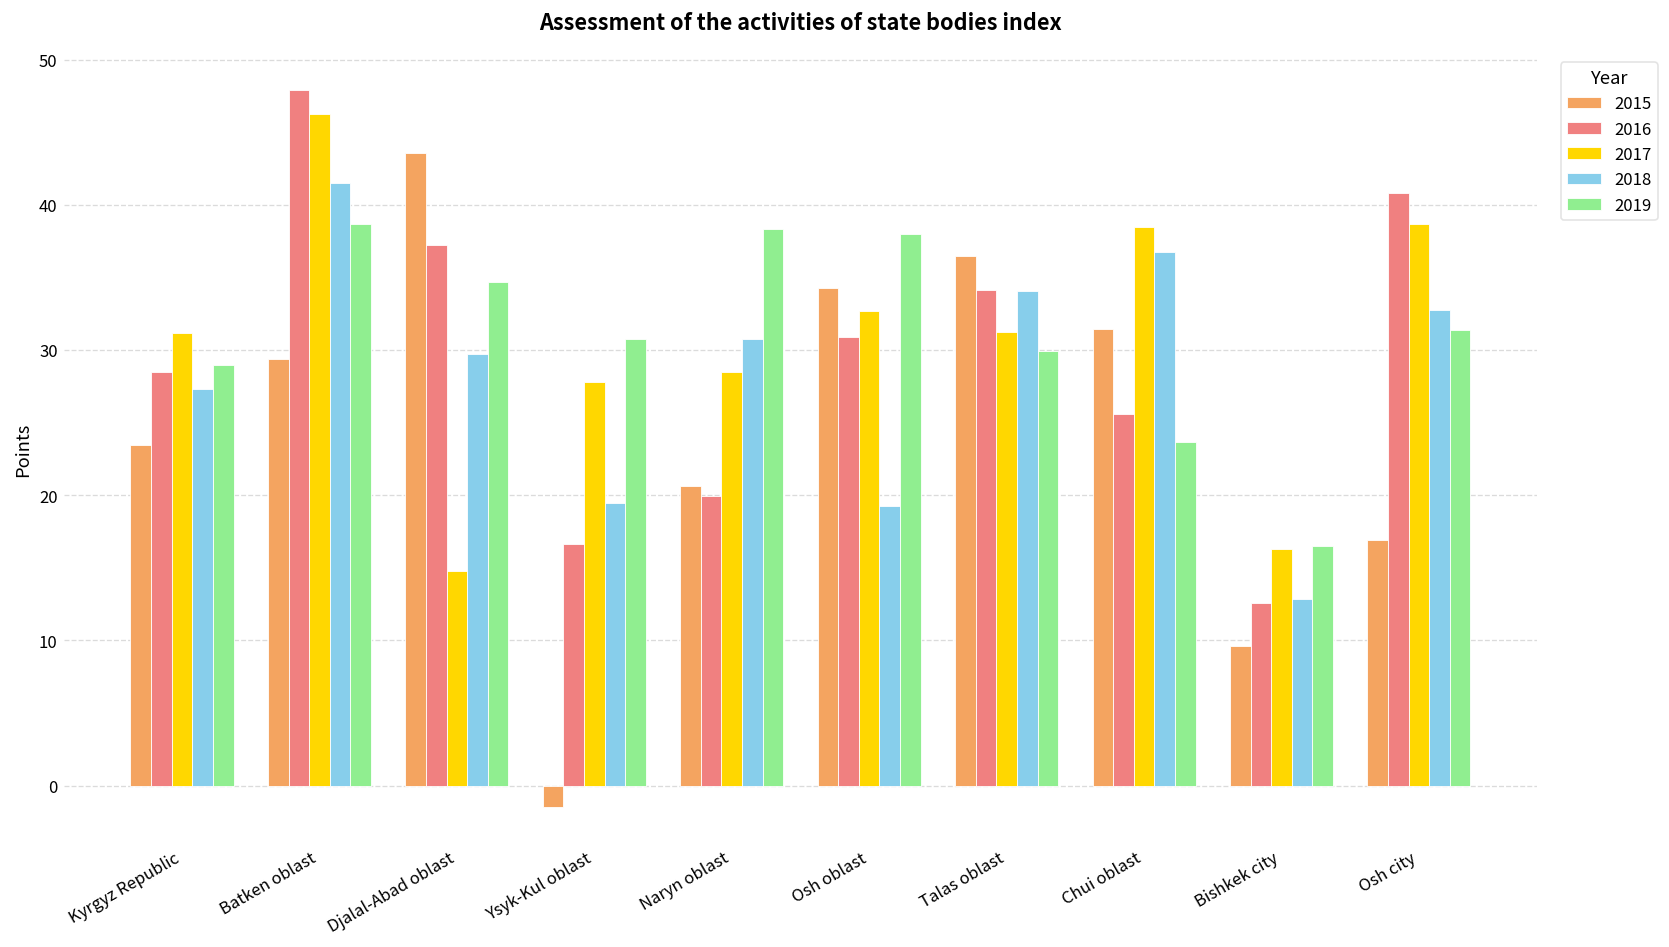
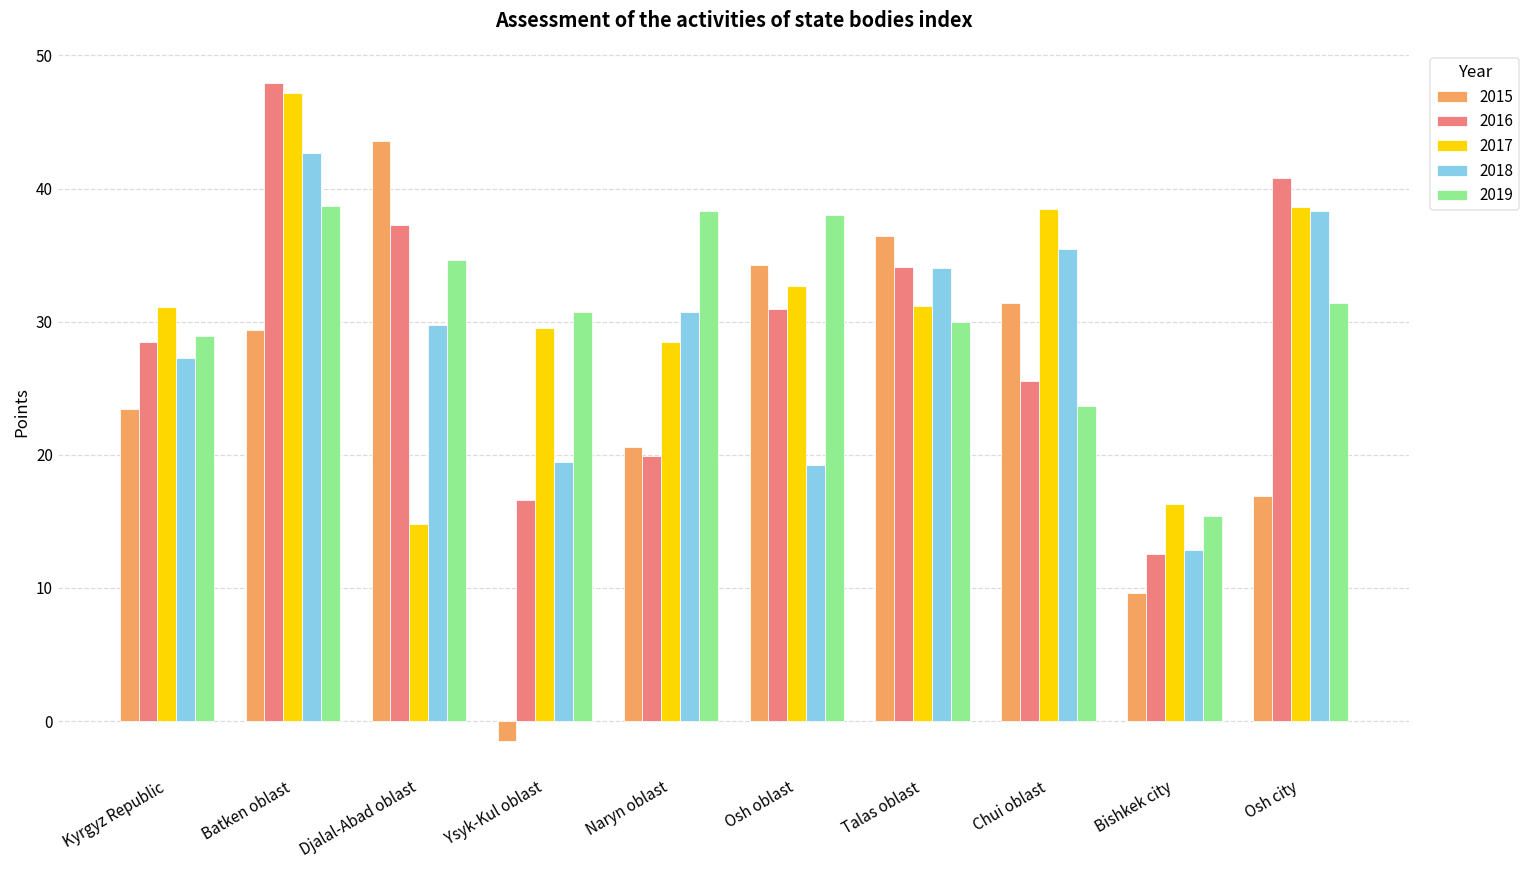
2017, Batken oblast: 46.2 -> 47.2
2018, Batken oblast: 41.5 -> 42.6
2017, Ysyk-Kul oblast: 27.8 -> 29.5
2018, Chui oblast: 36.7 -> 35.5
2019, Bishkek city: 16.5 -> 15.4
2018, Osh city: 32.7 -> 38.3
